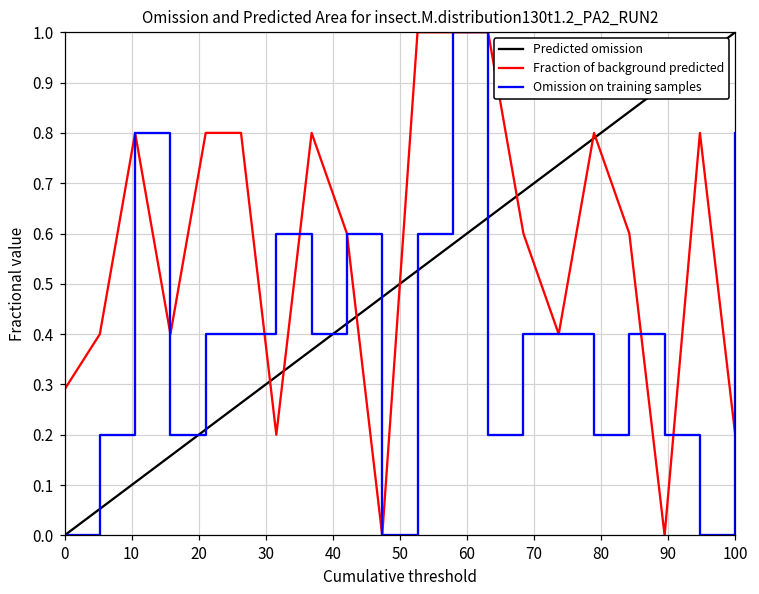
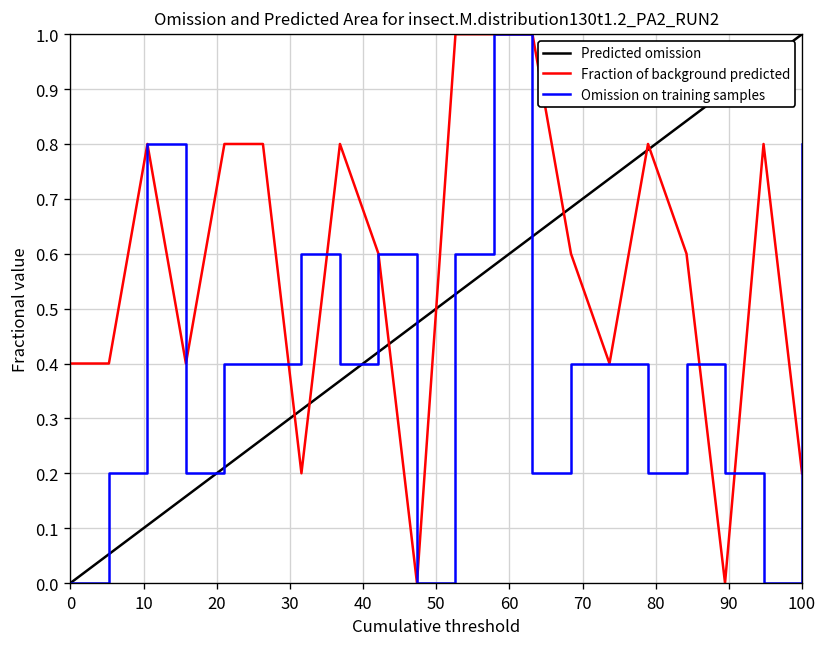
Fraction of background predicted, 0: 0.29 -> 0.40
